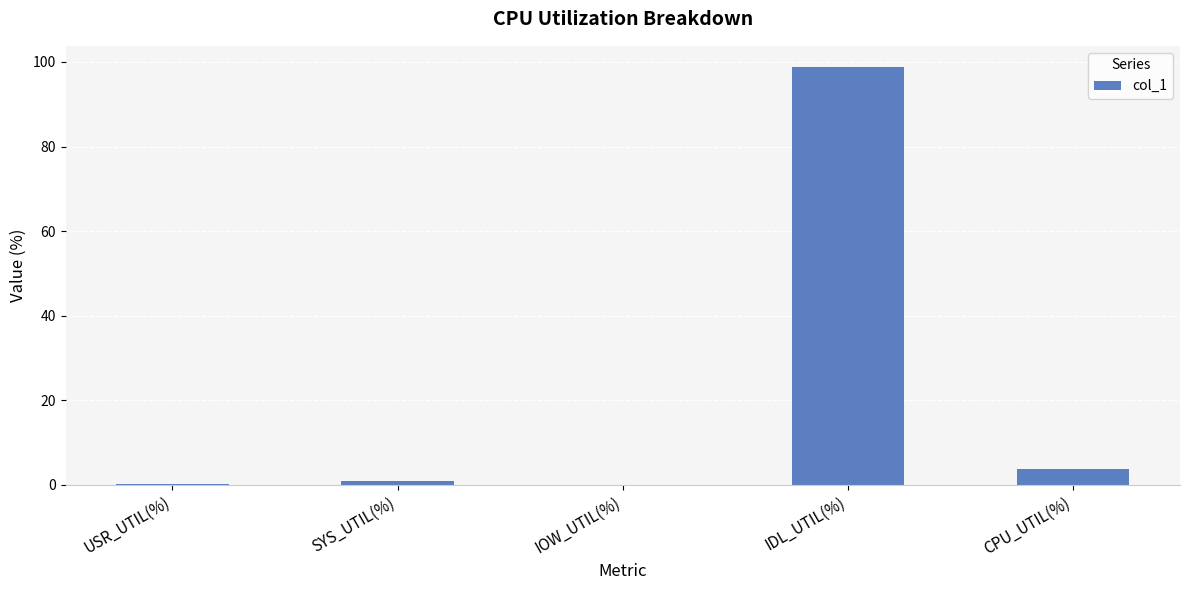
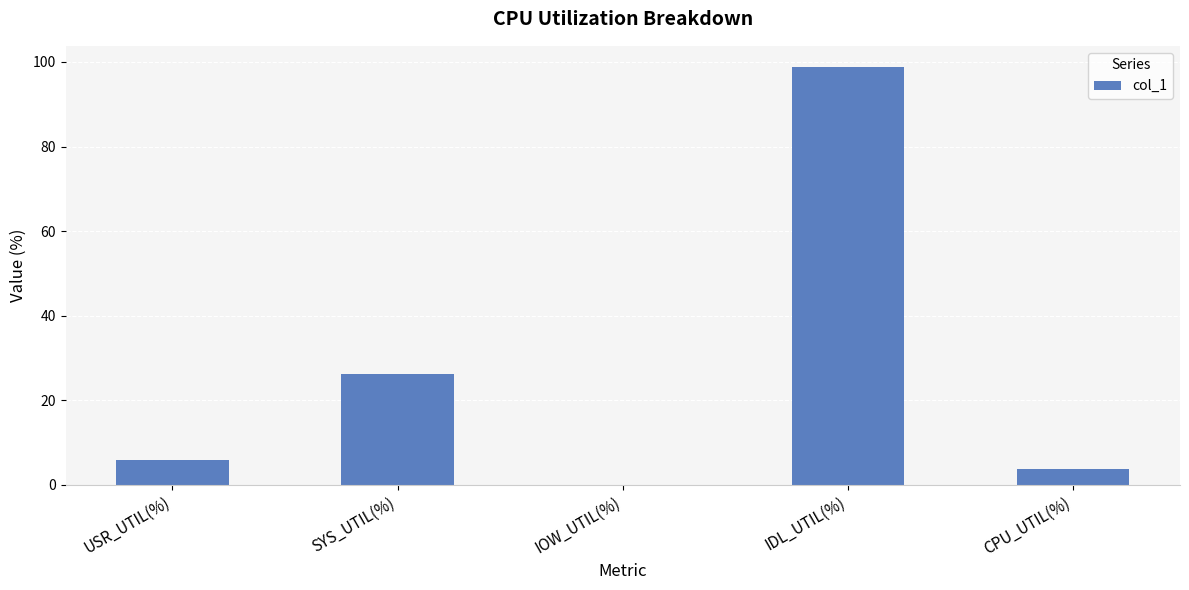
USR_UTIL(%): 0 -> 6
SYS_UTIL(%): 1 -> 26
